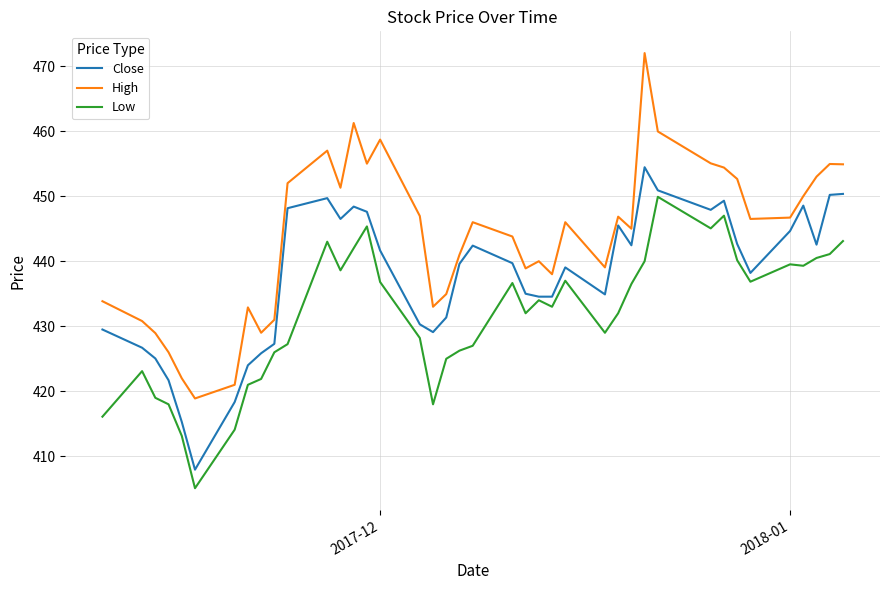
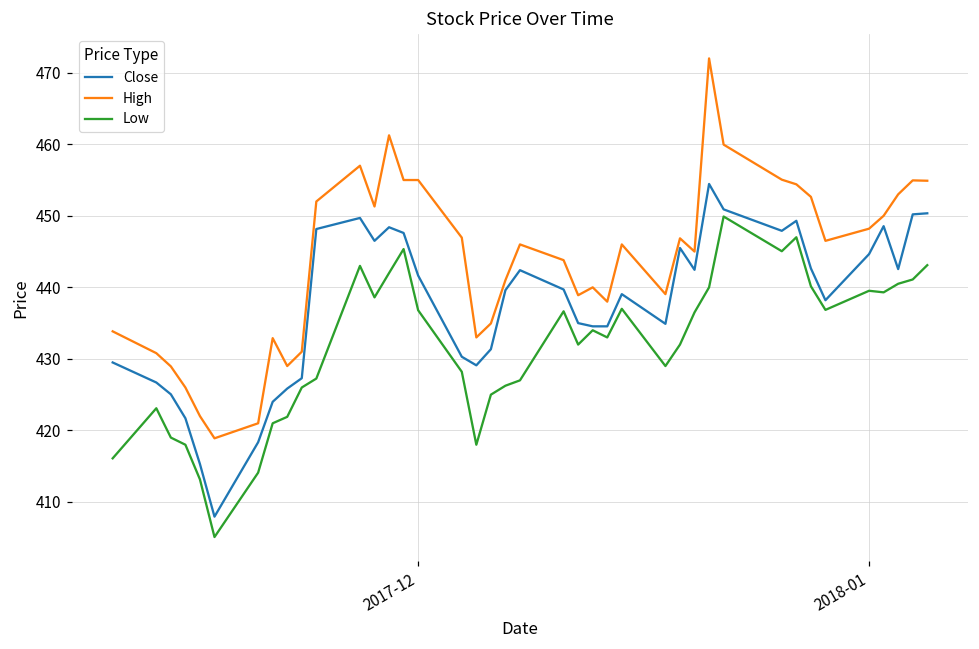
High, 2017-12: 459 -> 455
High, 2018-01: 447 -> 448
